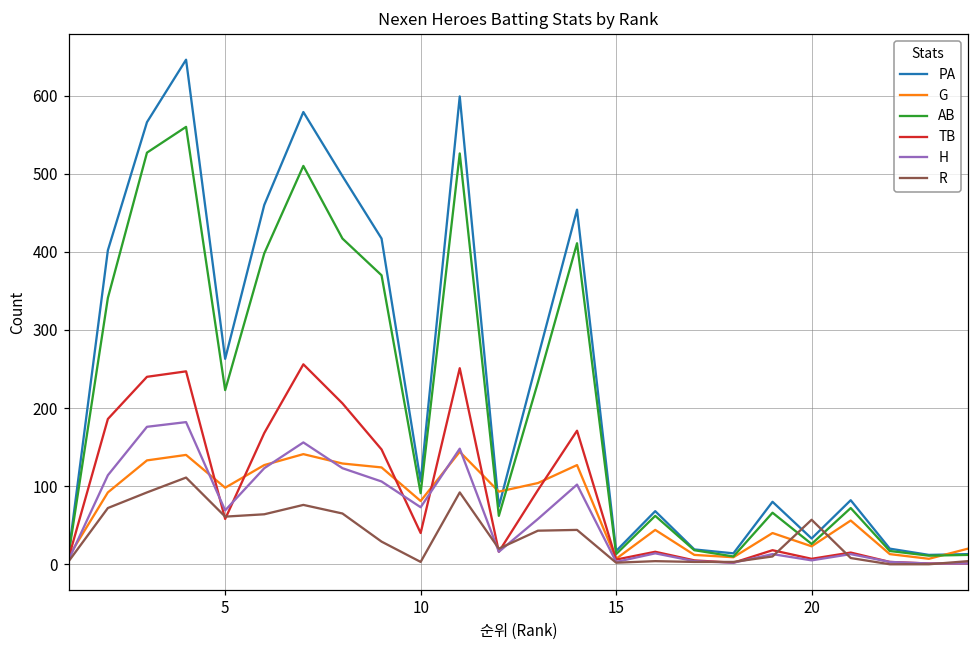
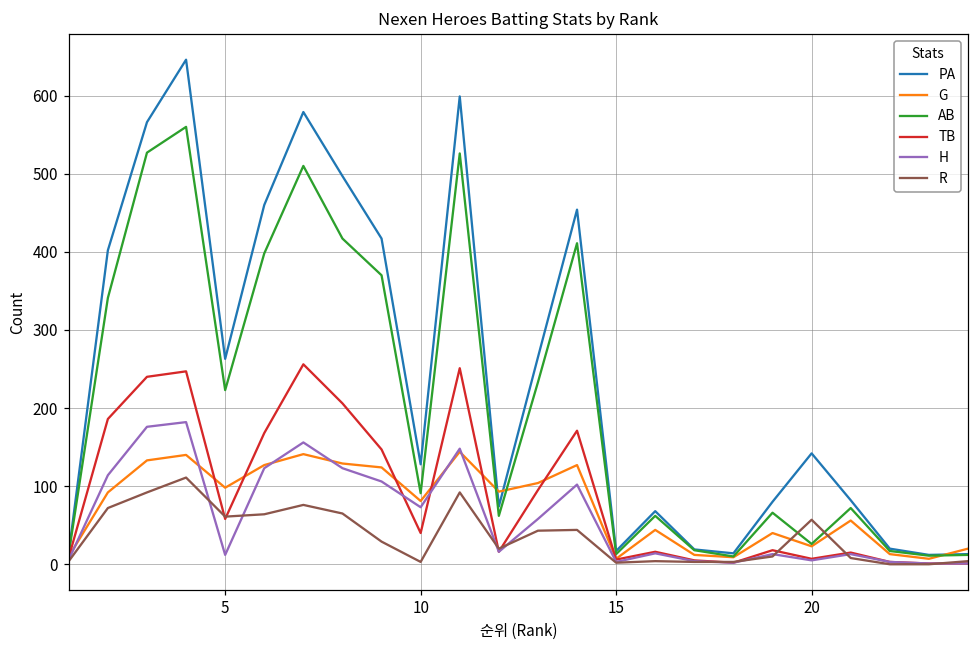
H, 5: 70 -> 10
PA, 10: 110 -> 130
PA, 20: 30 -> 140
